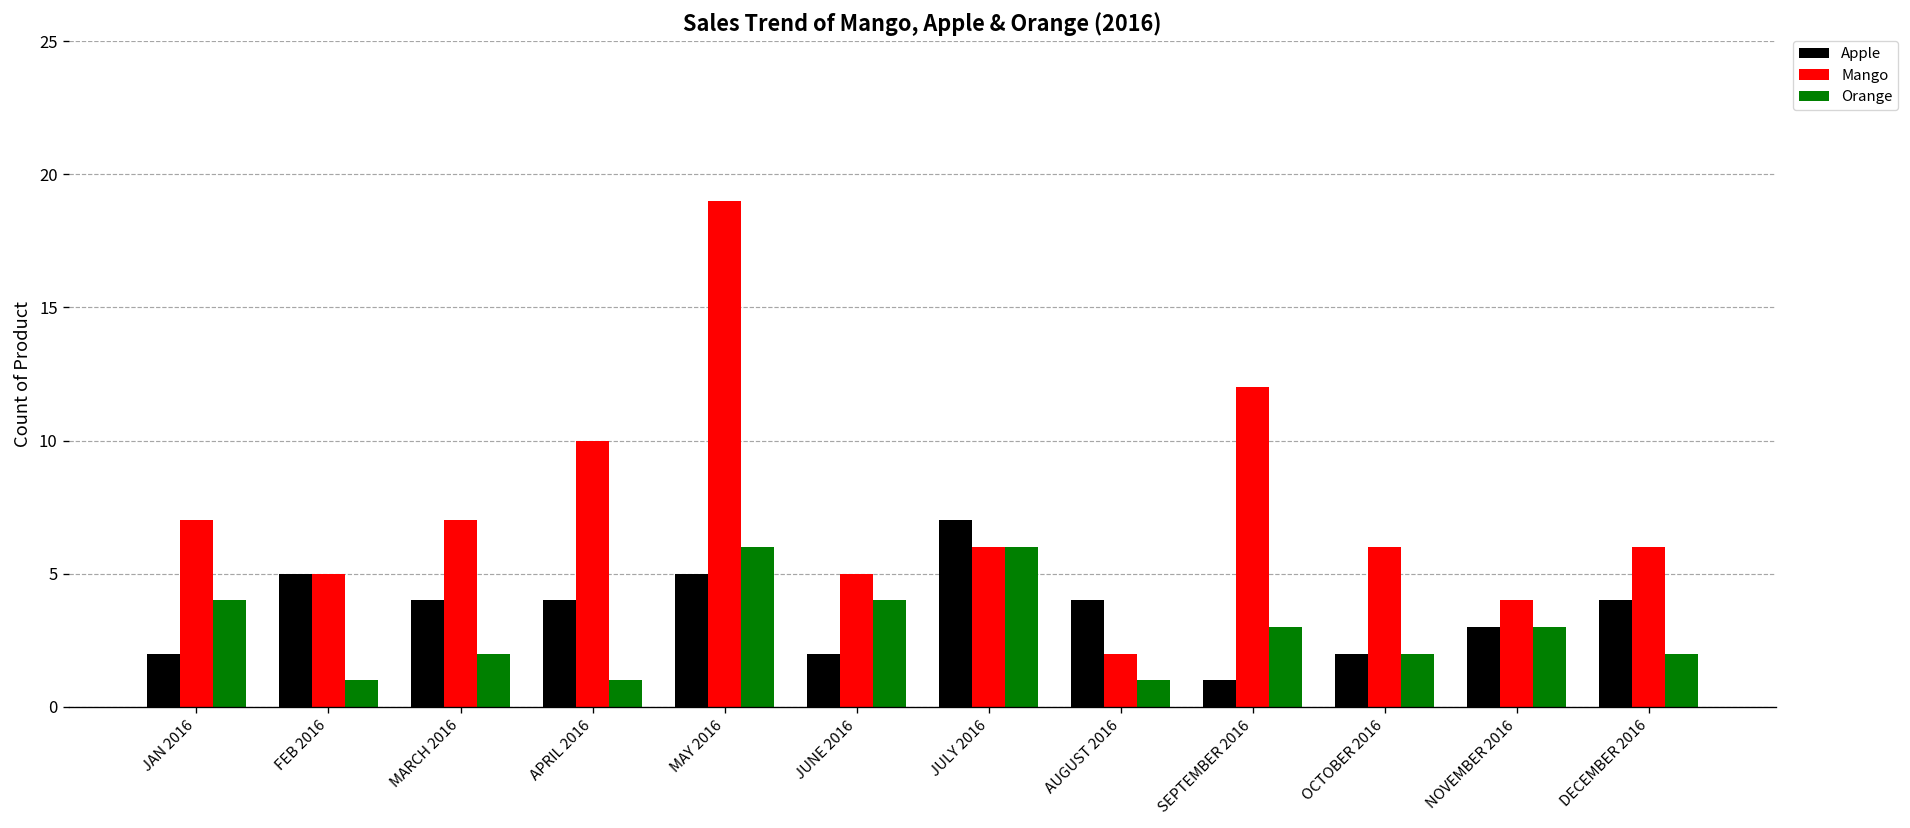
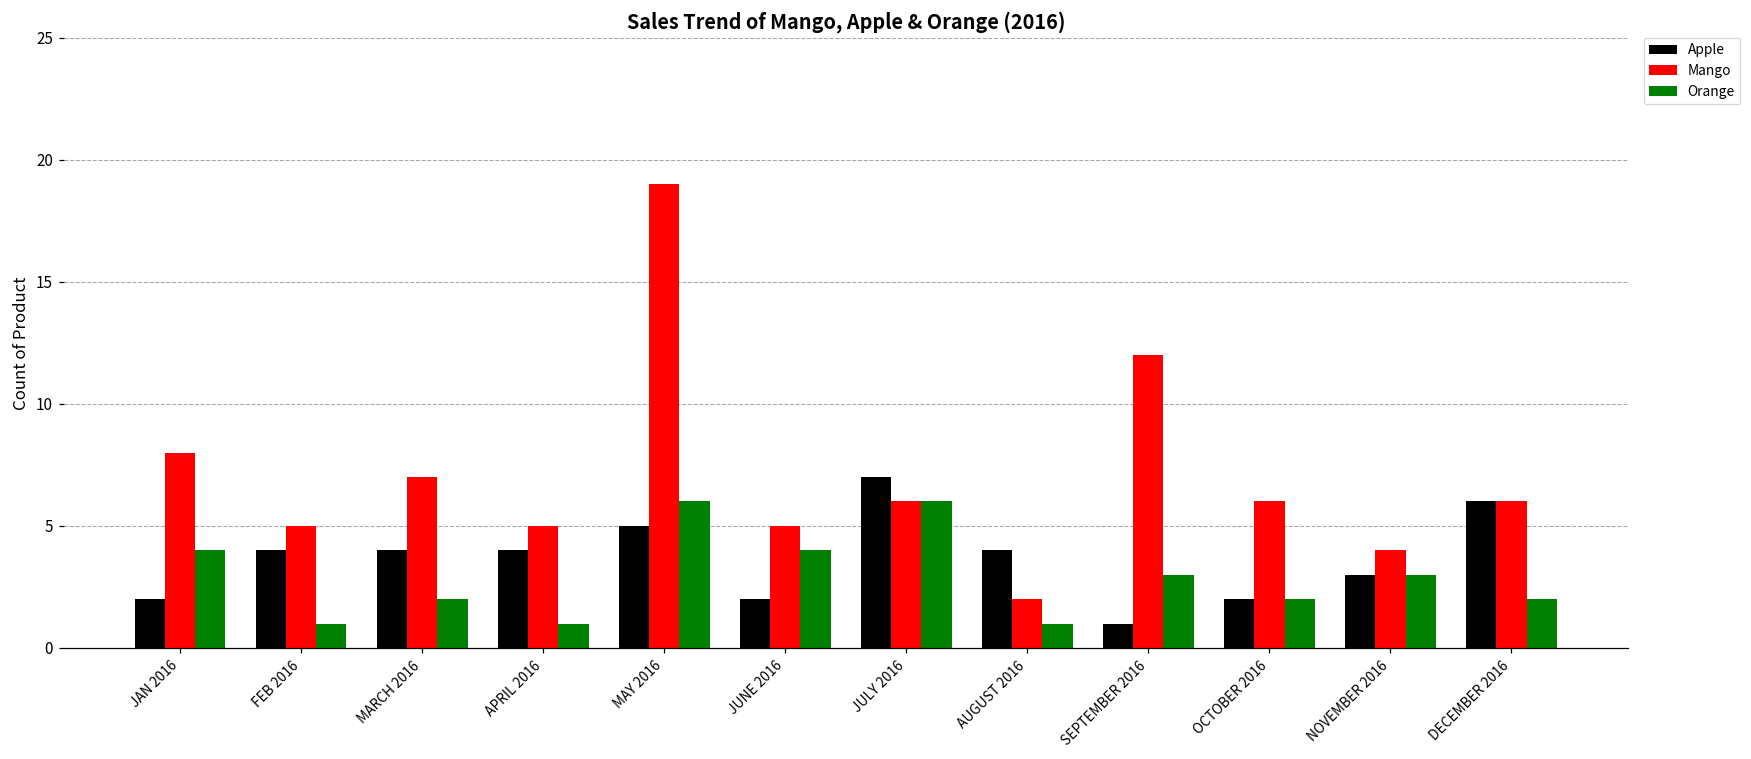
Mango, JAN 2016: 7 -> 8
Apple, FEB 2016: 5 -> 4
Mango, APRIL 2016: 10 -> 5
Apple, DECEMBER 2016: 4 -> 6
